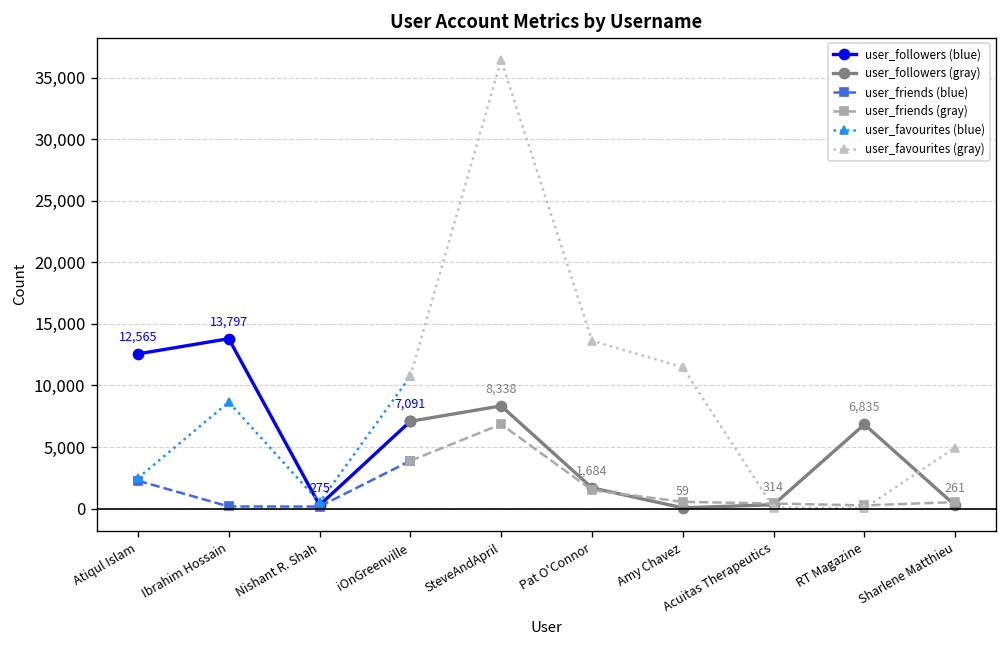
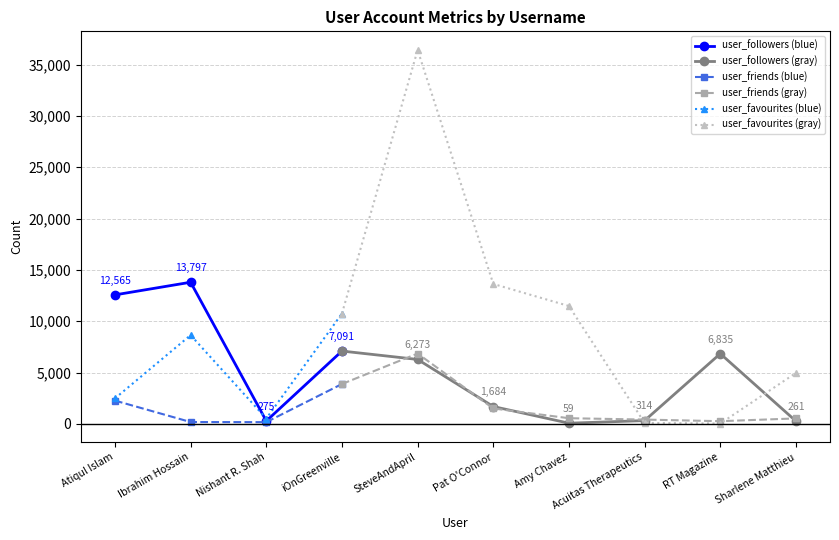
user_followers (gray), SteveAndApril: 8,338 -> 6,273
